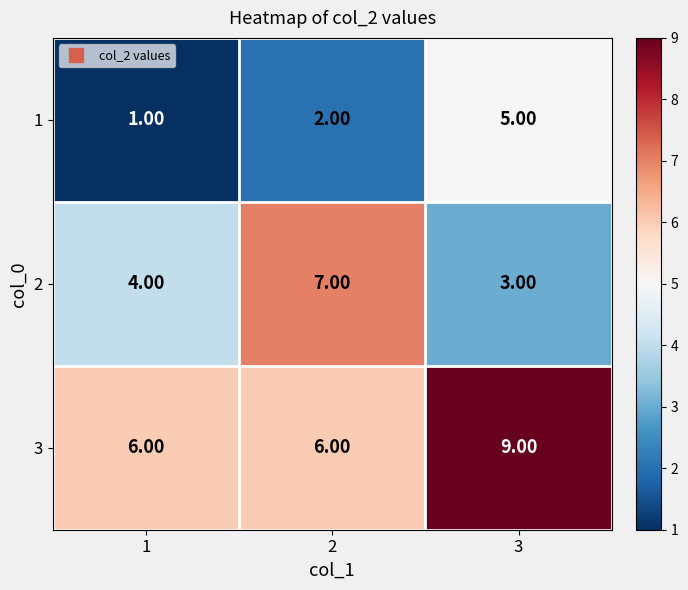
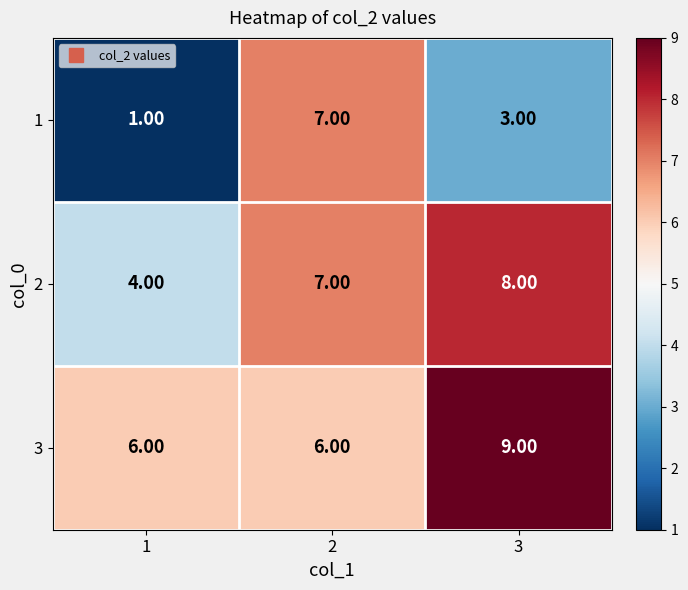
1, 2: 2.00 -> 7.00
1, 3: 5.00 -> 3.00
2, 3: 3.00 -> 8.00
